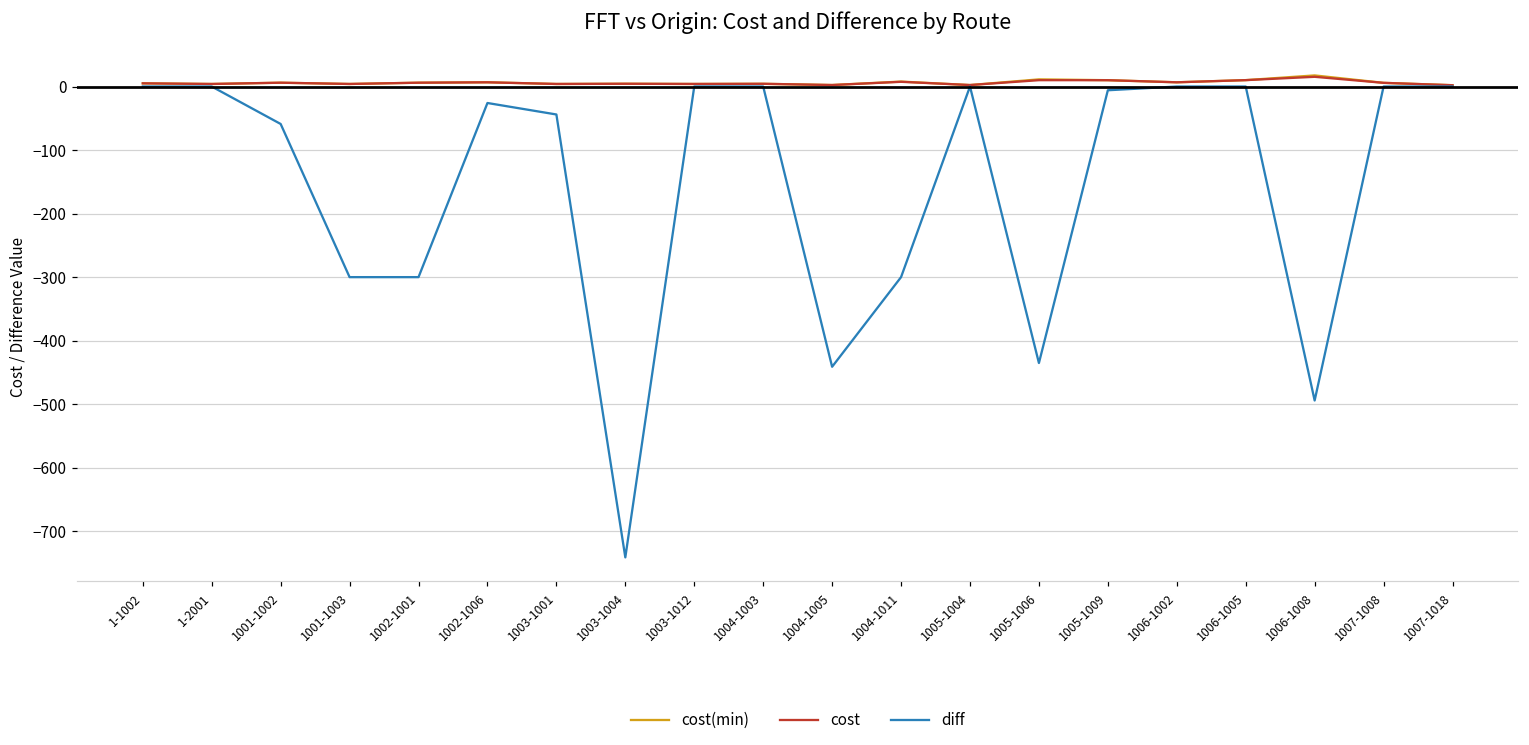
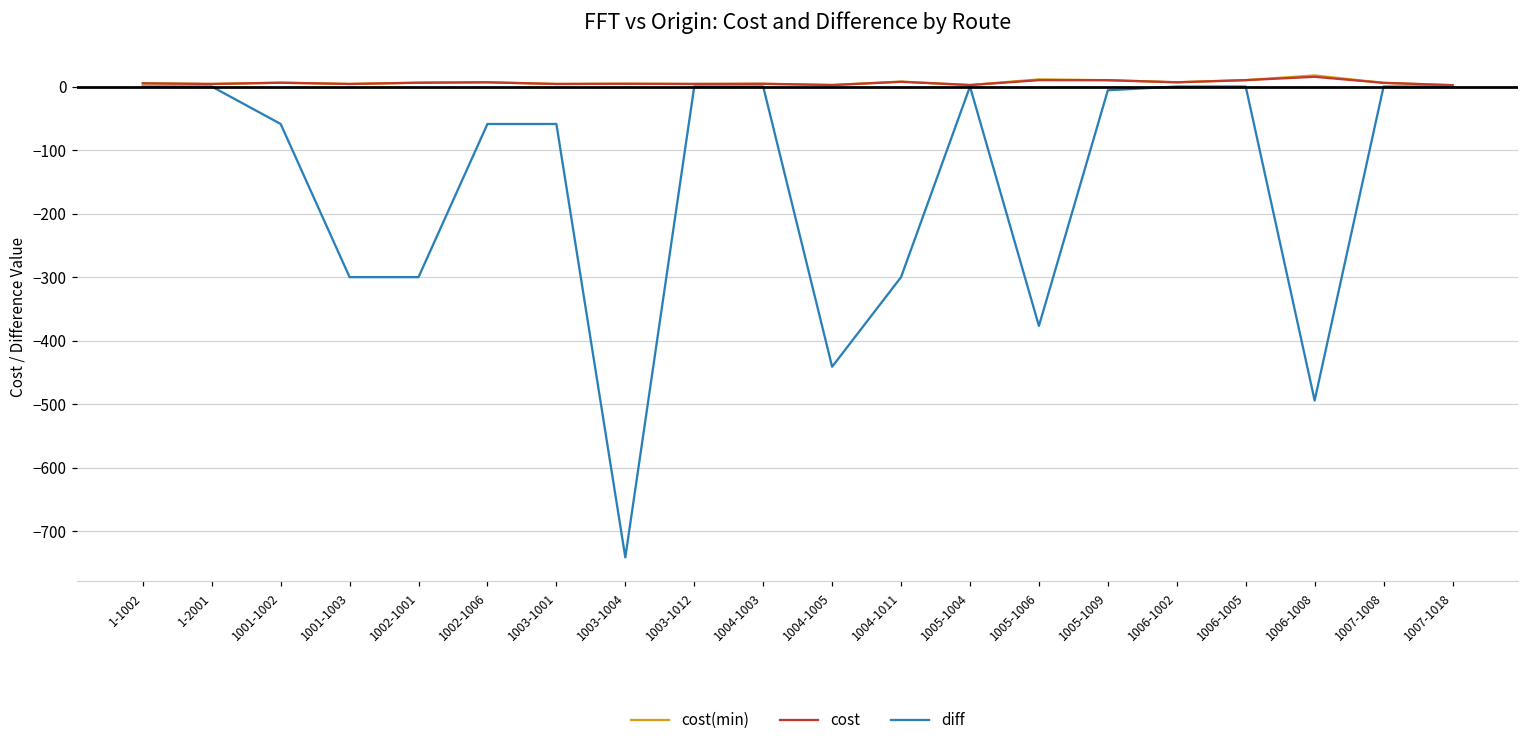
diff, 1002-1006: -30 -> -60
diff, 1003-1001: -40 -> -60
diff, 1005-1006: -440 -> -380
